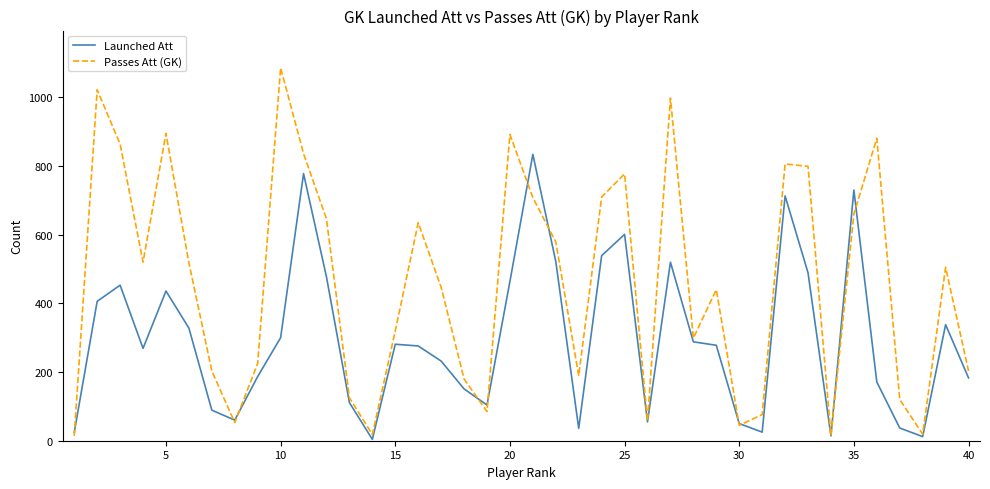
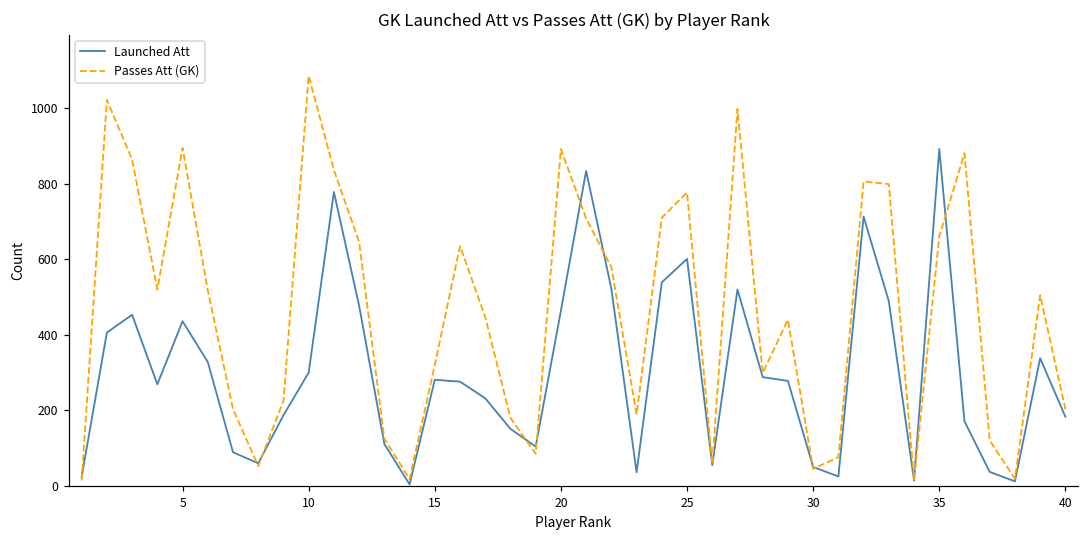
Launched Att, 35: 730 -> 890
